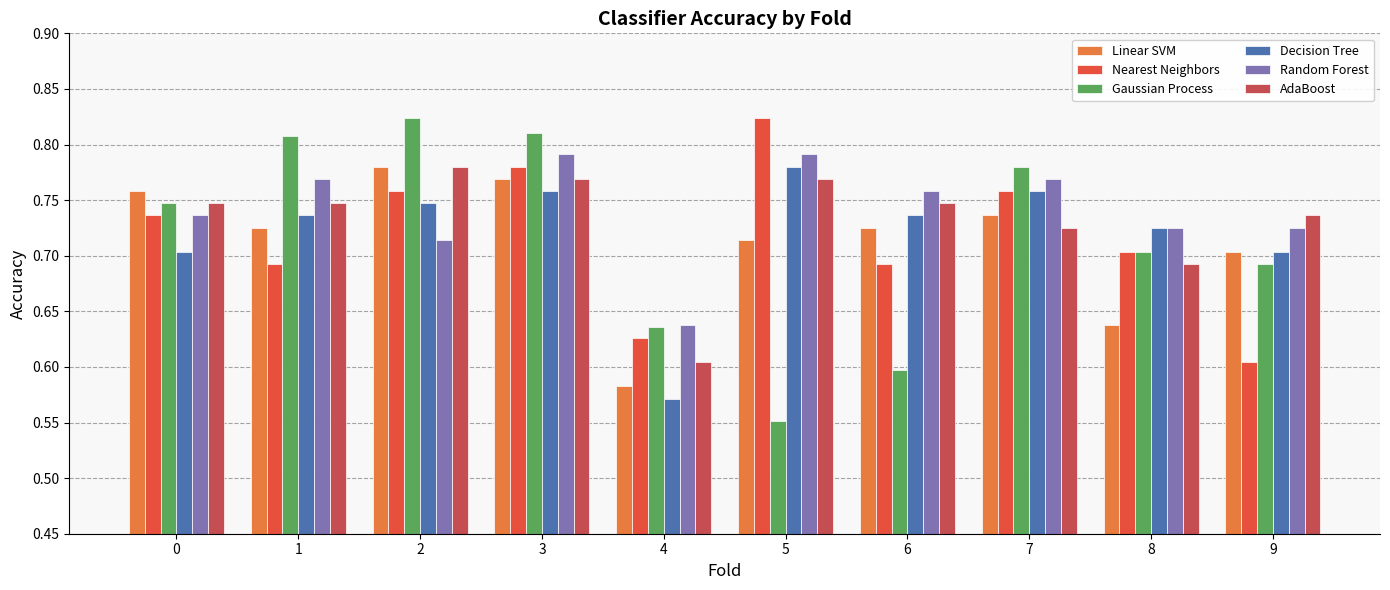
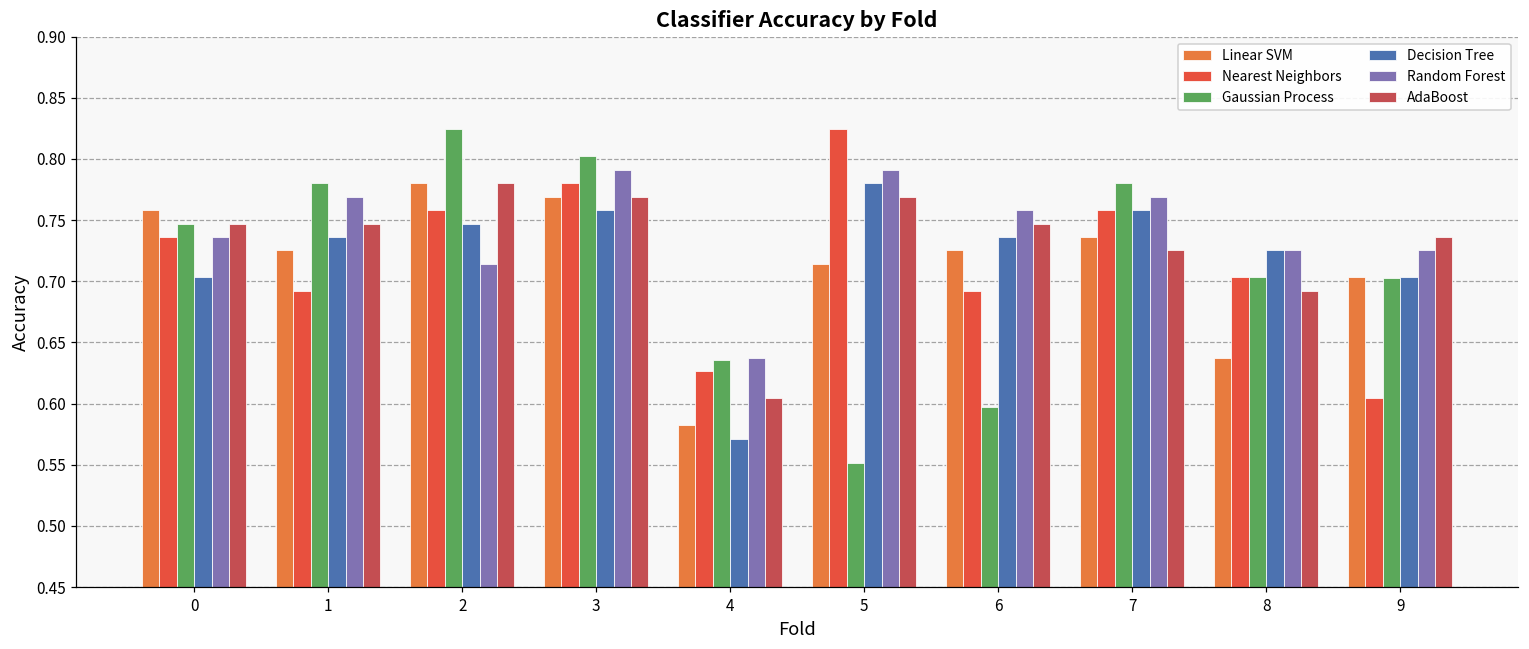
Gaussian Process, 1: 0.808 -> 0.780
Gaussian Process, 3: 0.810 -> 0.802
Gaussian Process, 9: 0.692 -> 0.703
